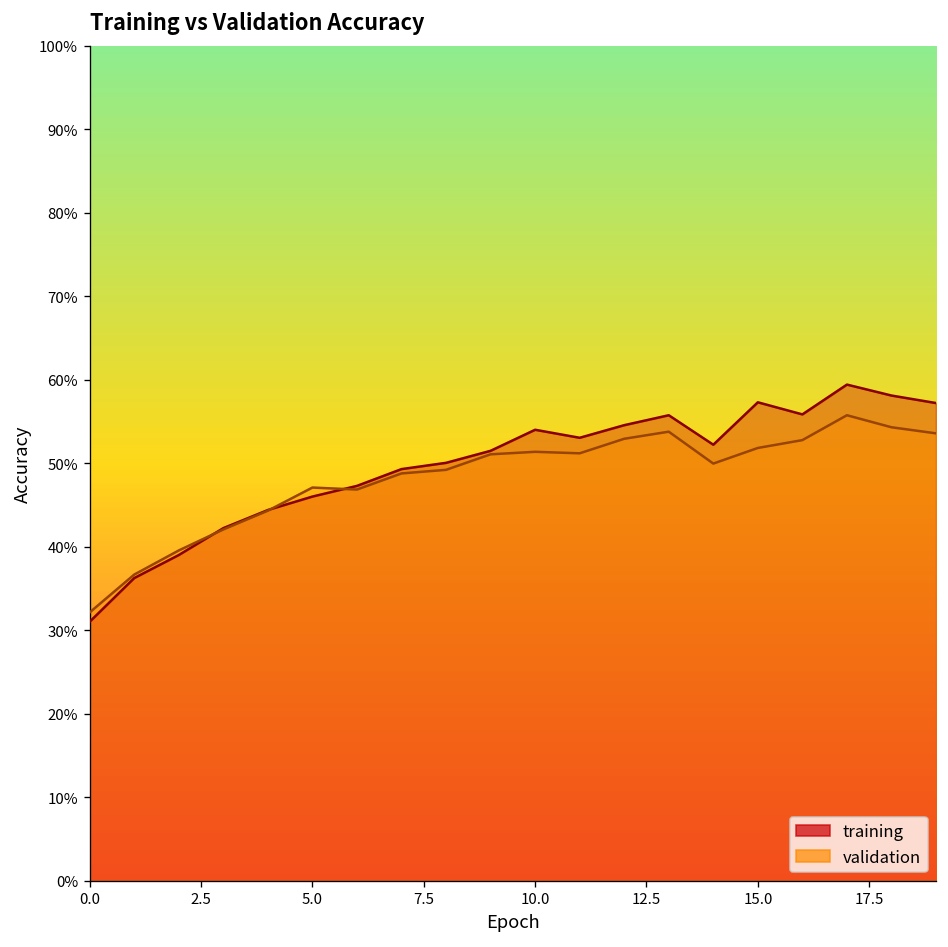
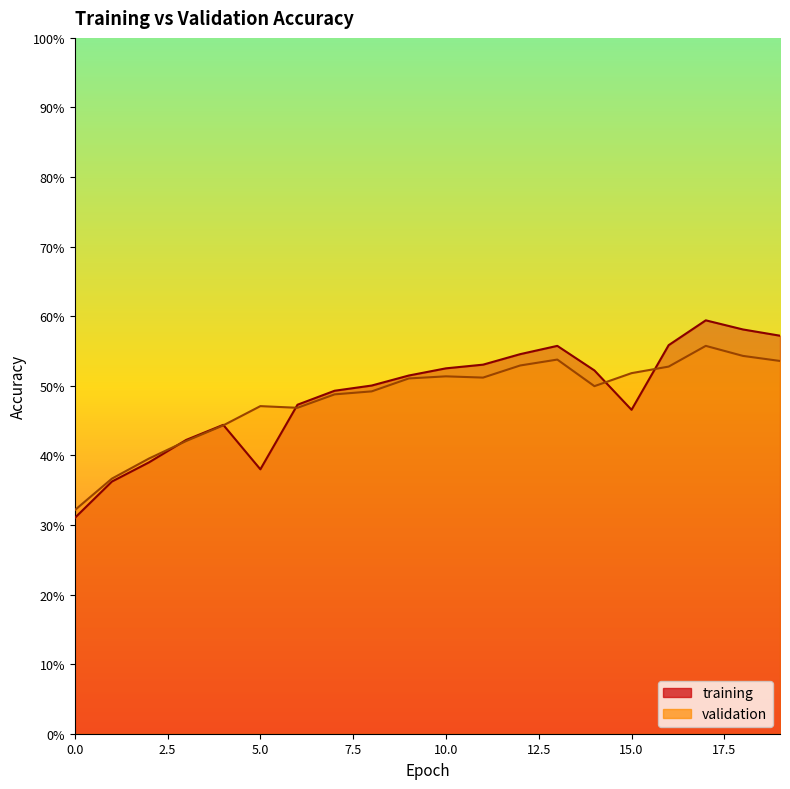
training, 5.0: 46% -> 38%
training, 10.0: 54% -> 53%
training, 15.0: 57% -> 47%
